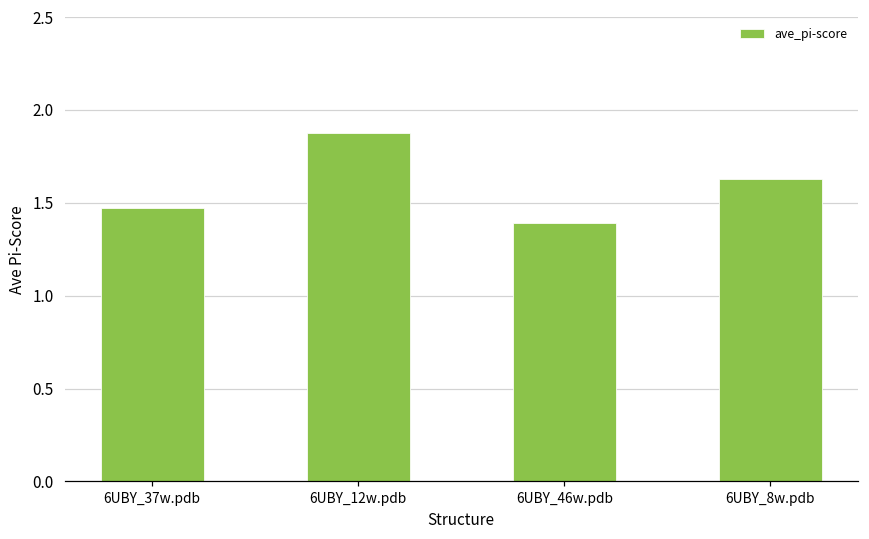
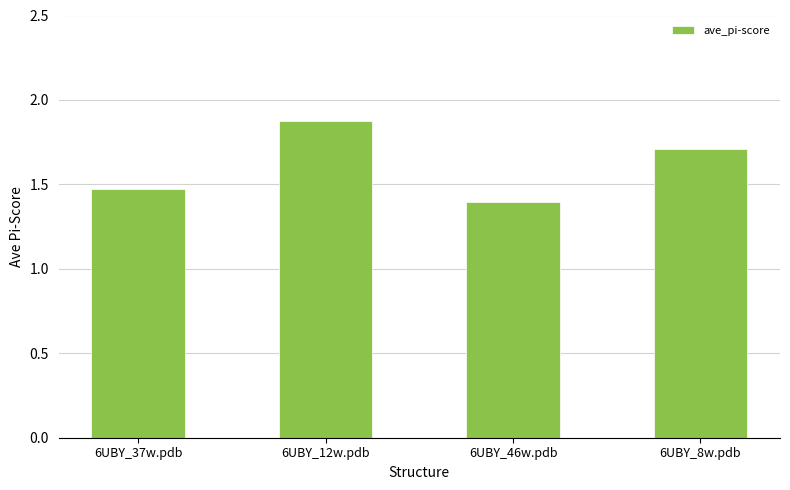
6UBY_8w.pdb: 1.63 -> 1.71
